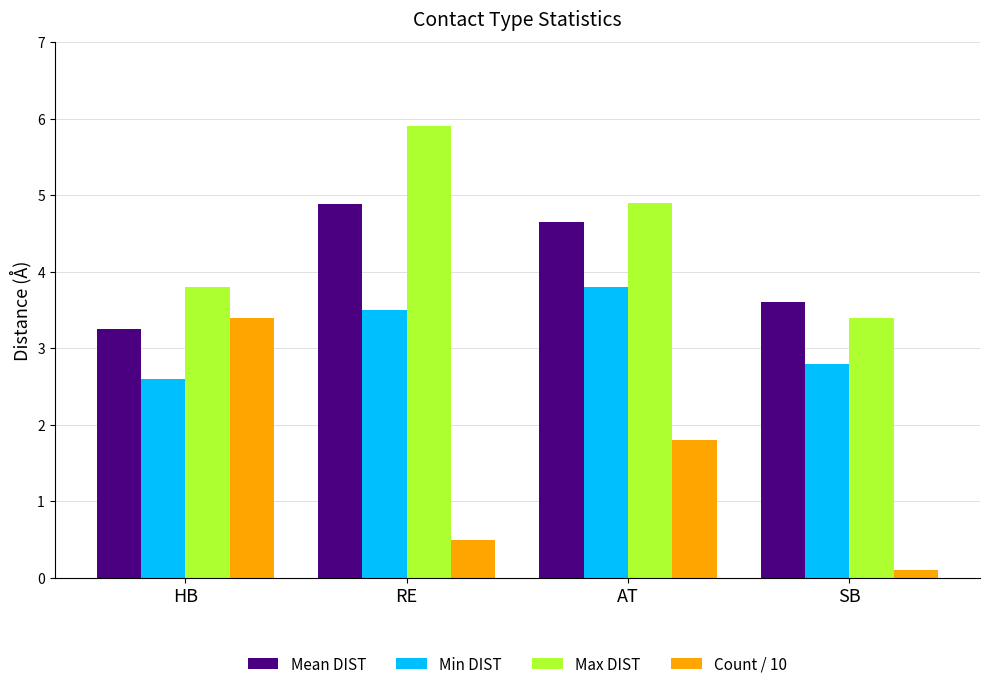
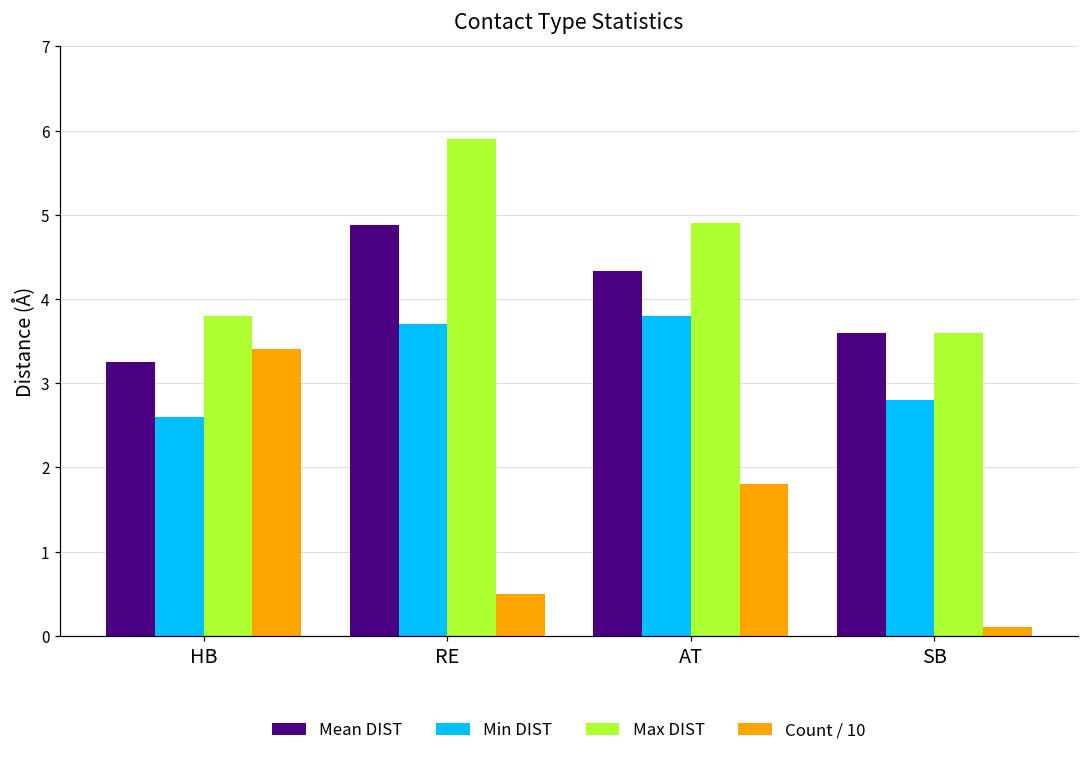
Min DIST, RE: 3.5 -> 3.7
Mean DIST, AT: 4.7 -> 4.3
Max DIST, SB: 3.4 -> 3.6
